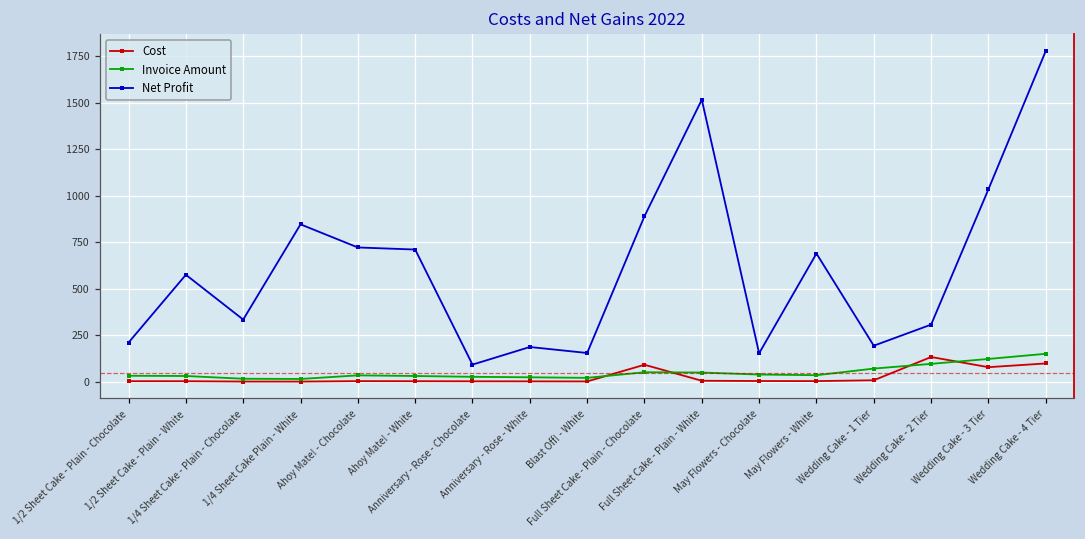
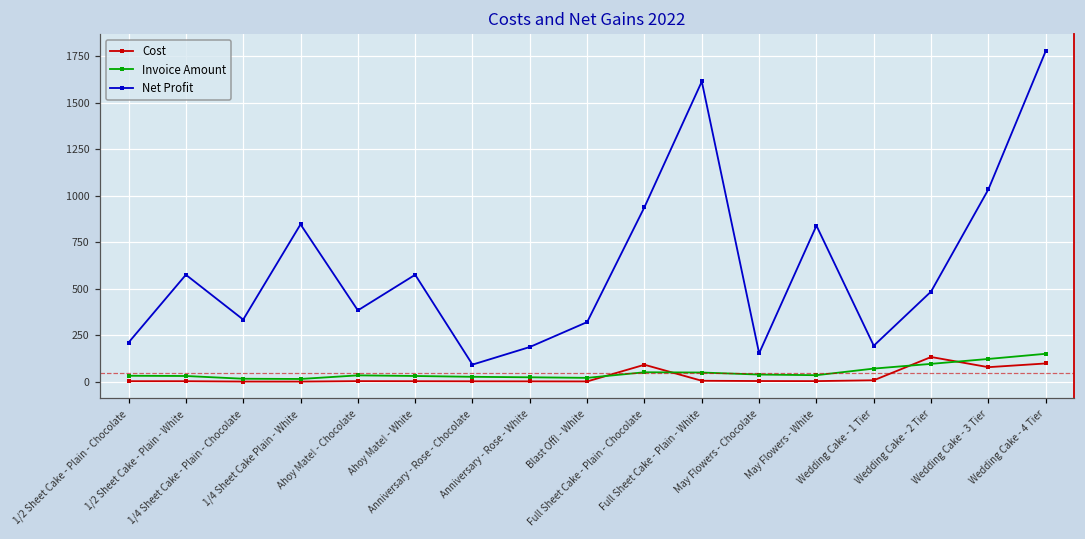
Net Profit, Ahoy Mate! - Chocolate: 720 -> 380
Net Profit, Ahoy Mate! - White: 710 -> 580
Net Profit, Blast Off! - White: 160 -> 320
Net Profit, Full Sheet Cake - Plain - Chocolate: 890 -> 940
Net Profit, Full Sheet Cake - Plain - White: 1520 -> 1610
Net Profit, May Flowers - White: 690 -> 840
Net Profit, Wedding Cake - 2 Tier: 310 -> 490
